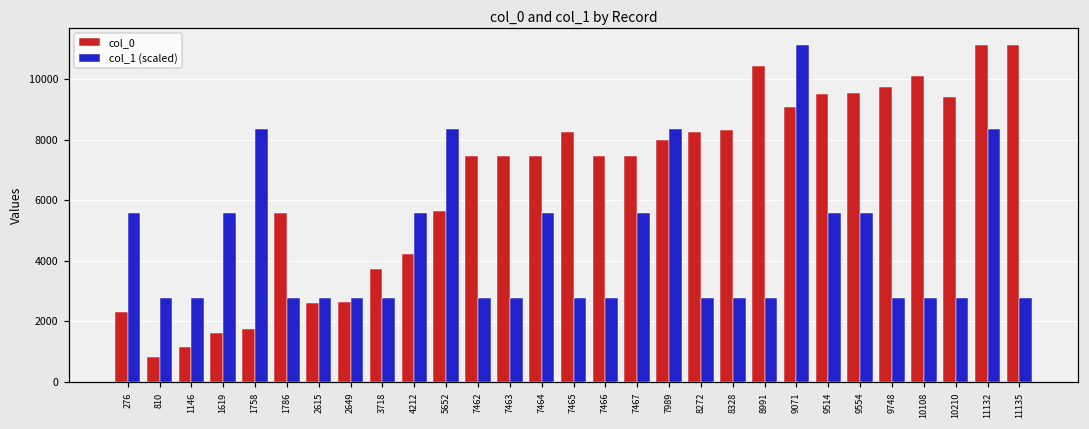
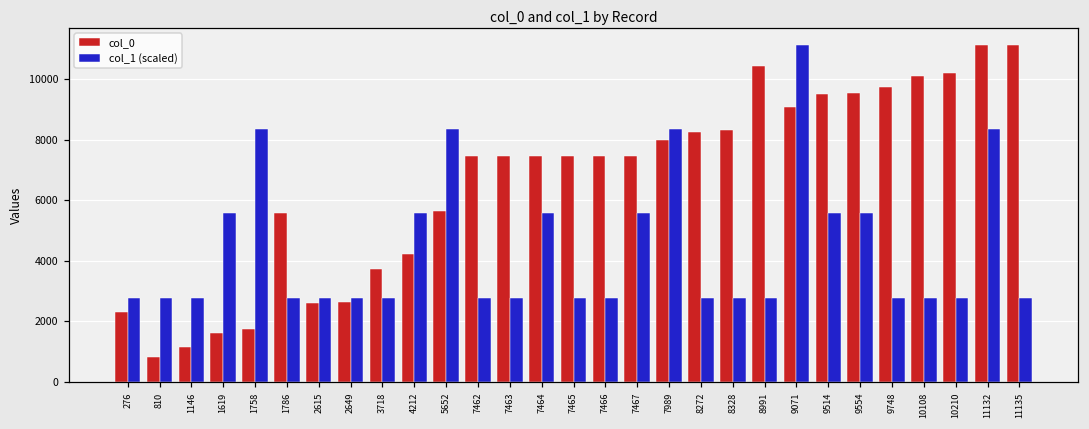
col_1 (scaled), 276: 5600 -> 2800
col_0, 7465: 8300 -> 7500
col_0, 10210: 9400 -> 10200
